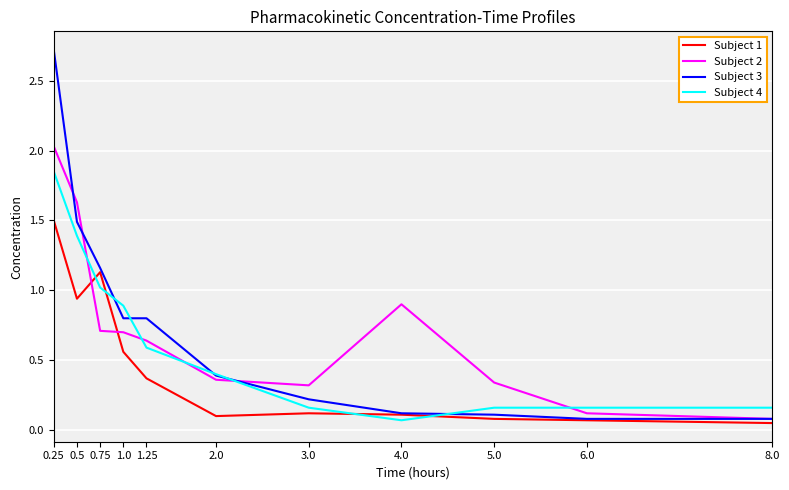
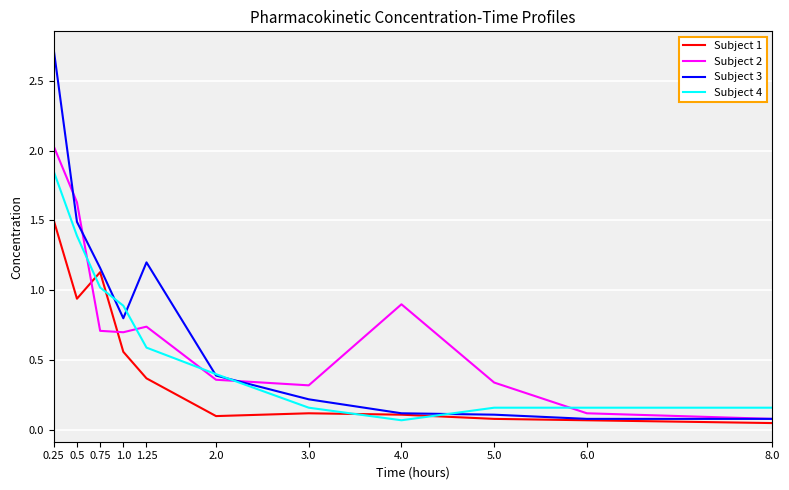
Subject 2, 1.25: 0.64 -> 0.74
Subject 3, 1.25: 0.8 -> 1.2
